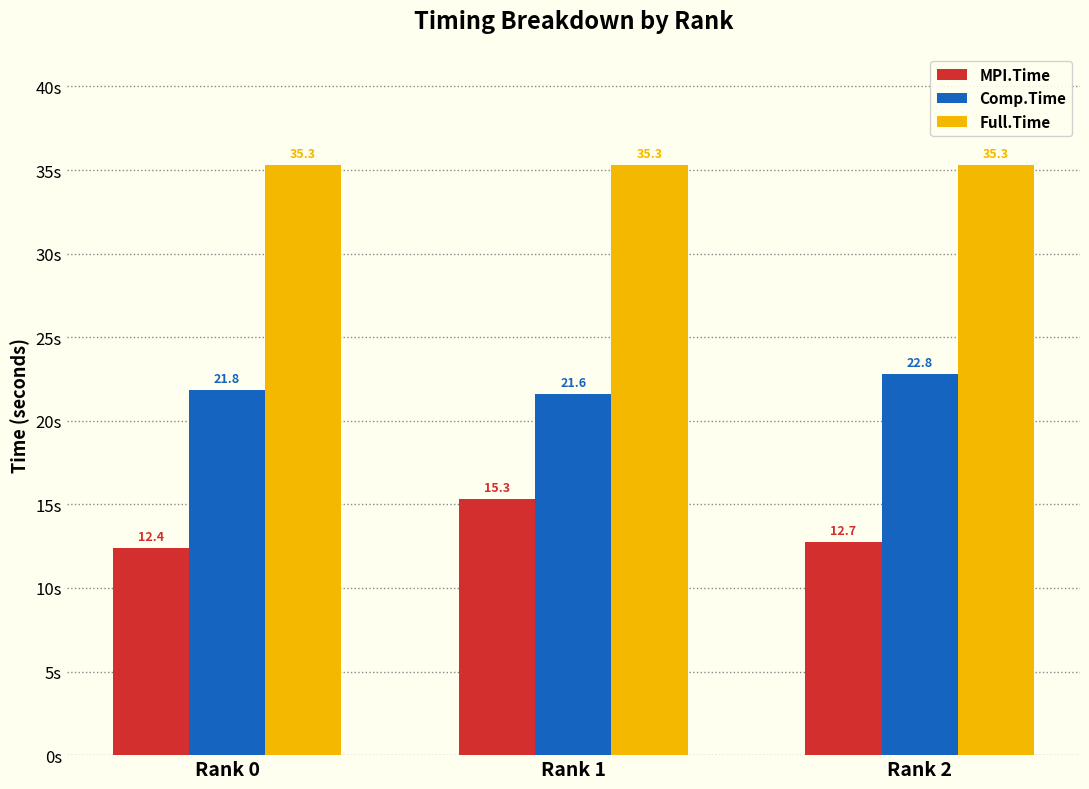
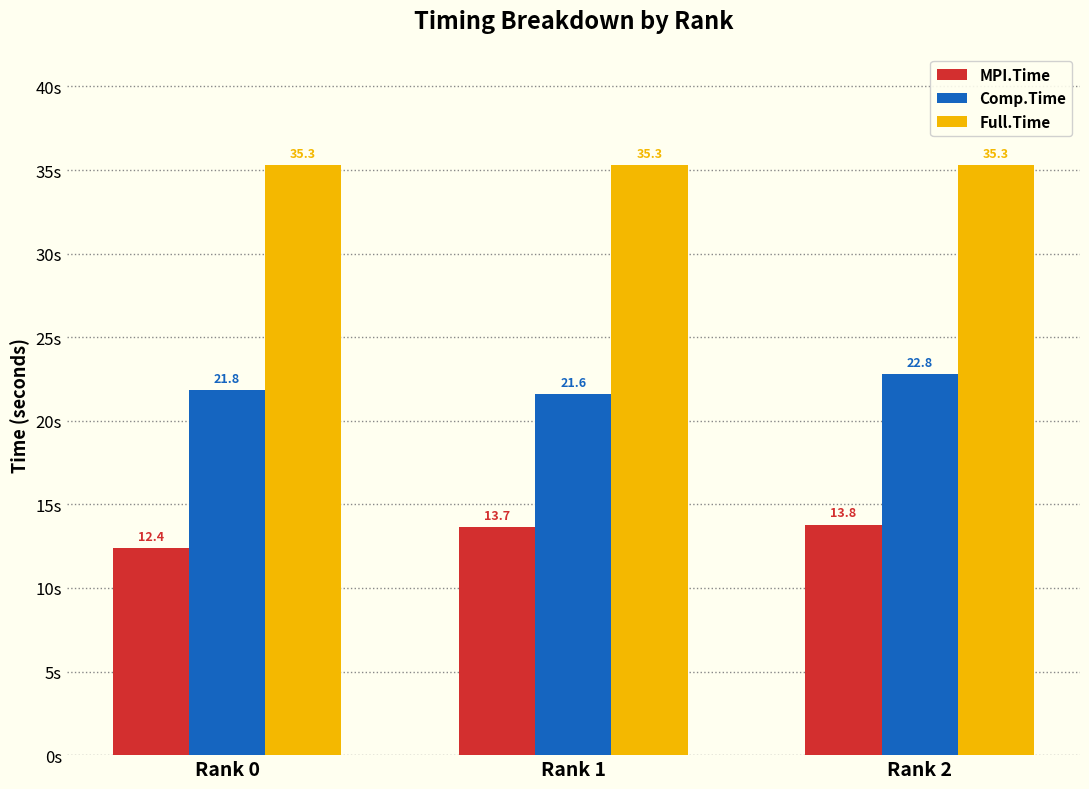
MPI.Time, Rank 1: 15.3 -> 13.7
MPI.Time, Rank 2: 12.7 -> 13.8
